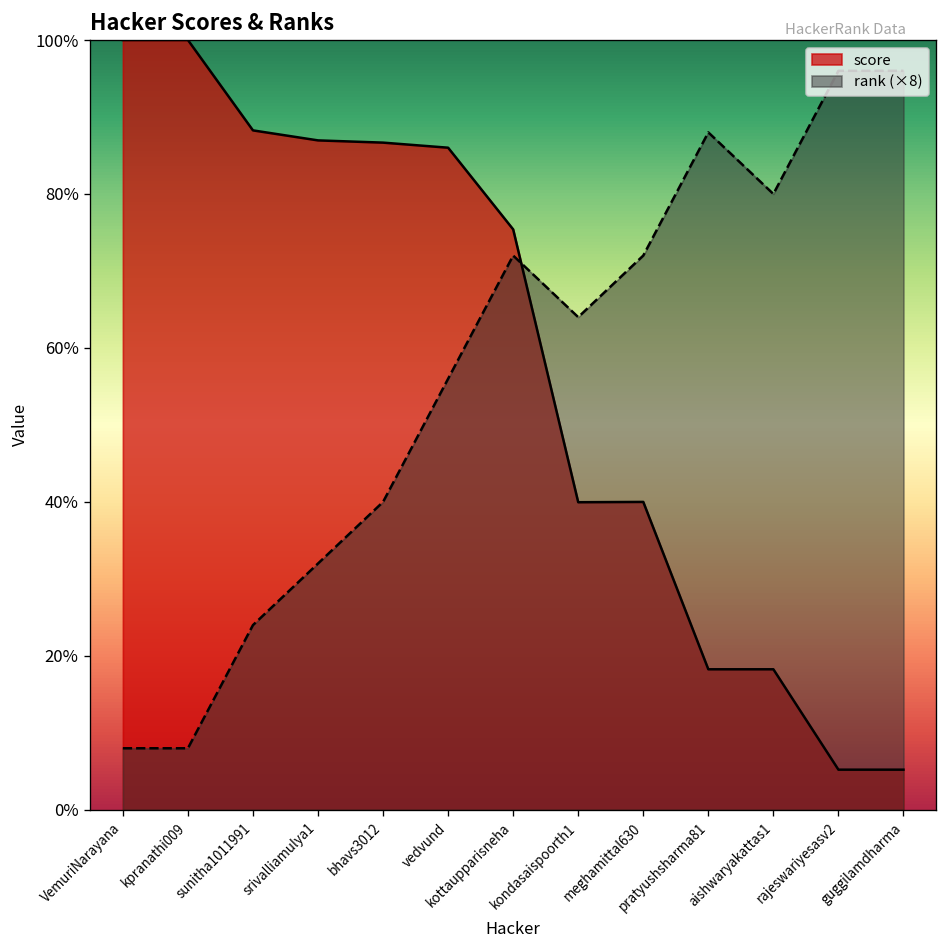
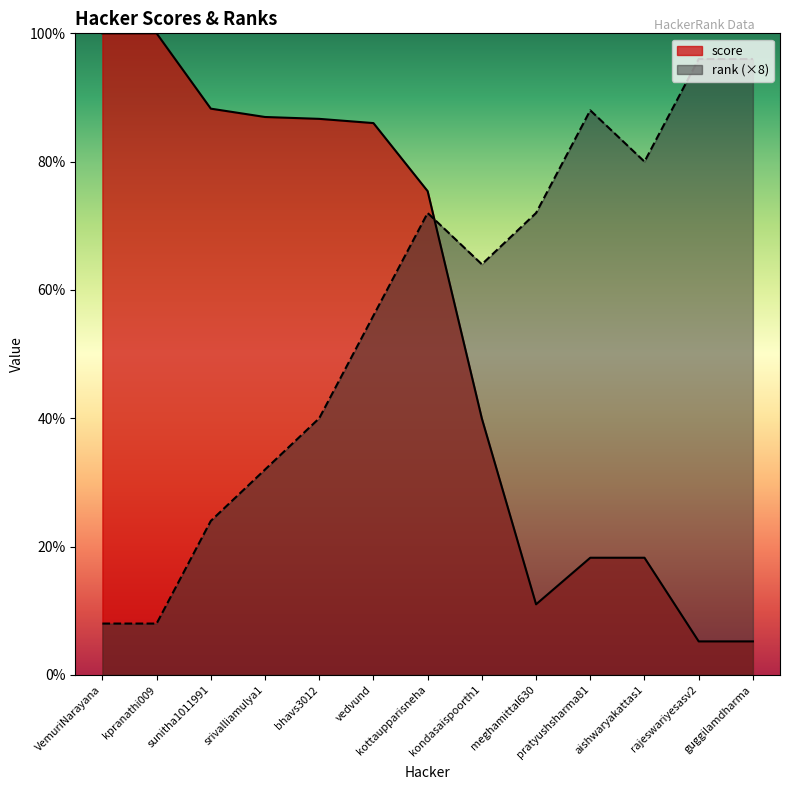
score, meghamittal630: 40% -> 11%
